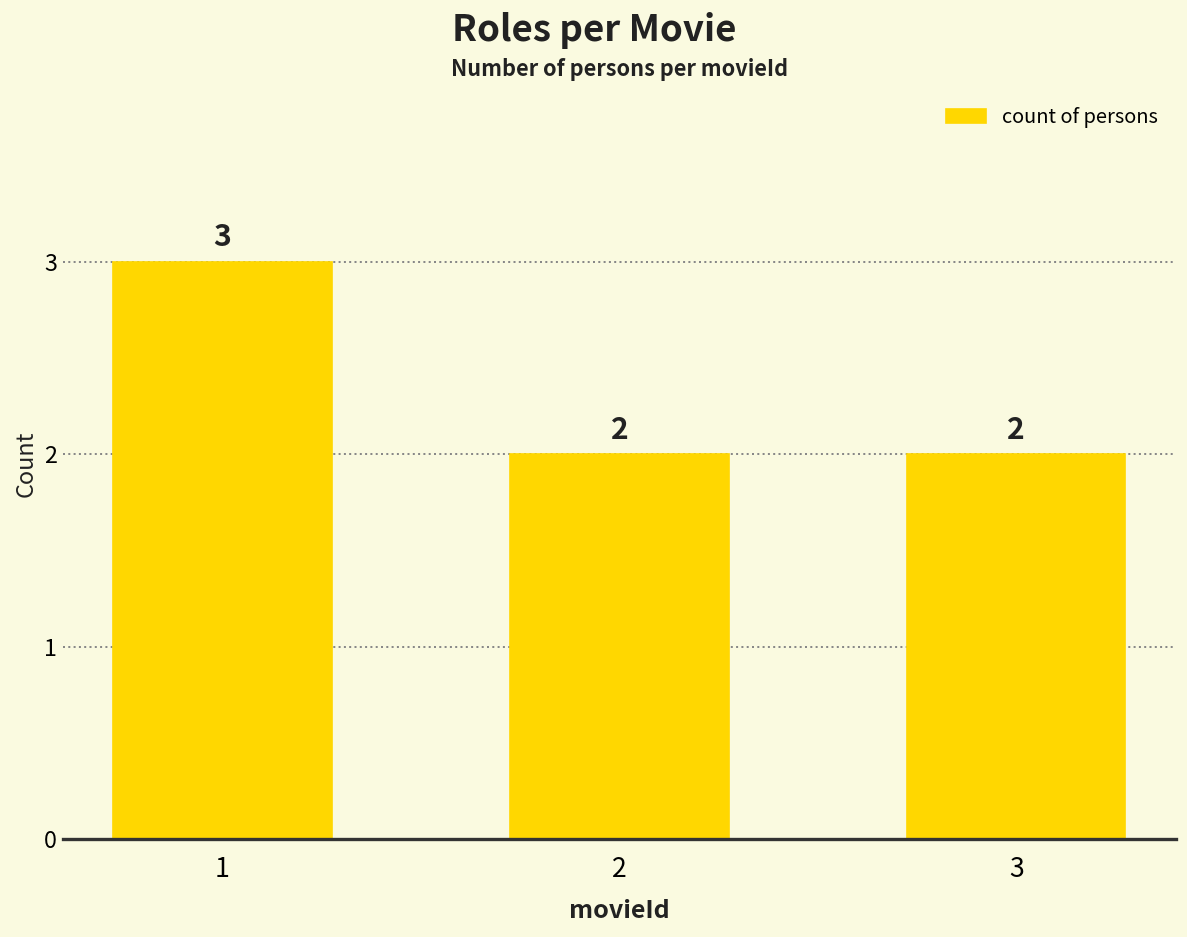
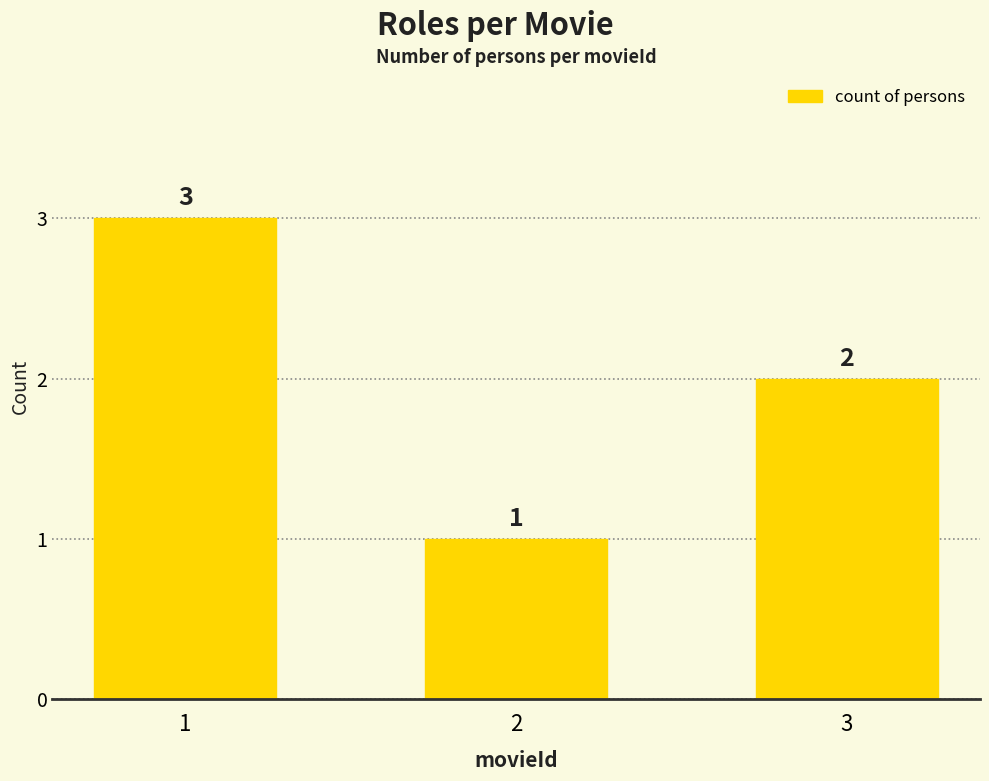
2: 2 -> 1
